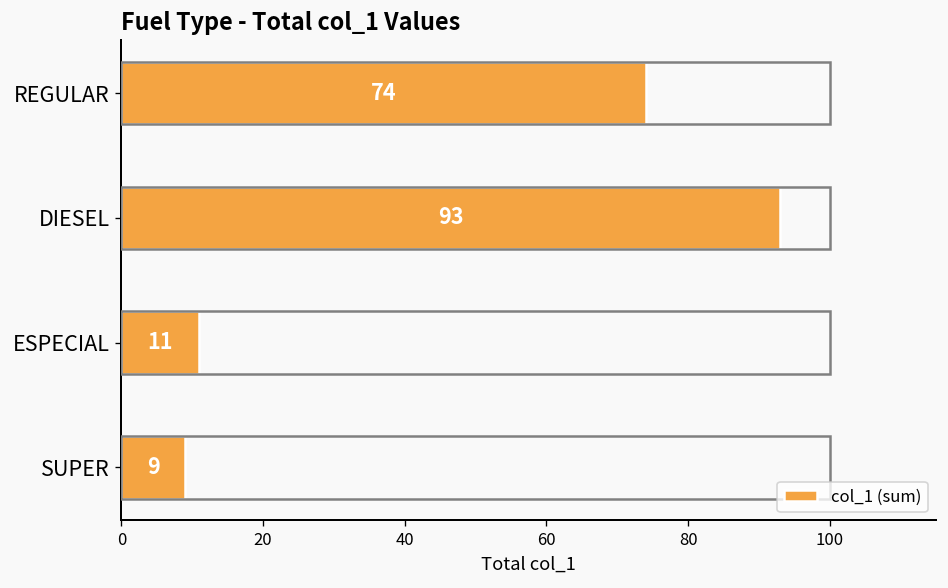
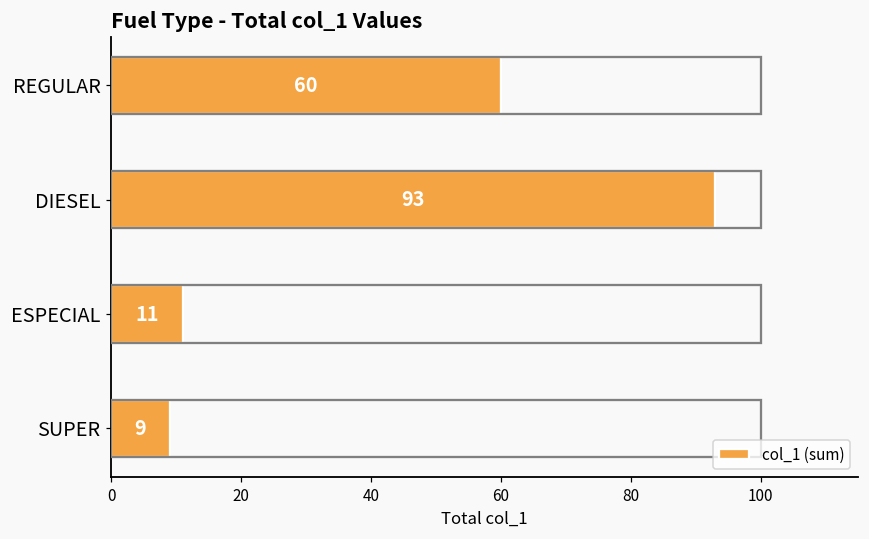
REGULAR: 74 -> 60
